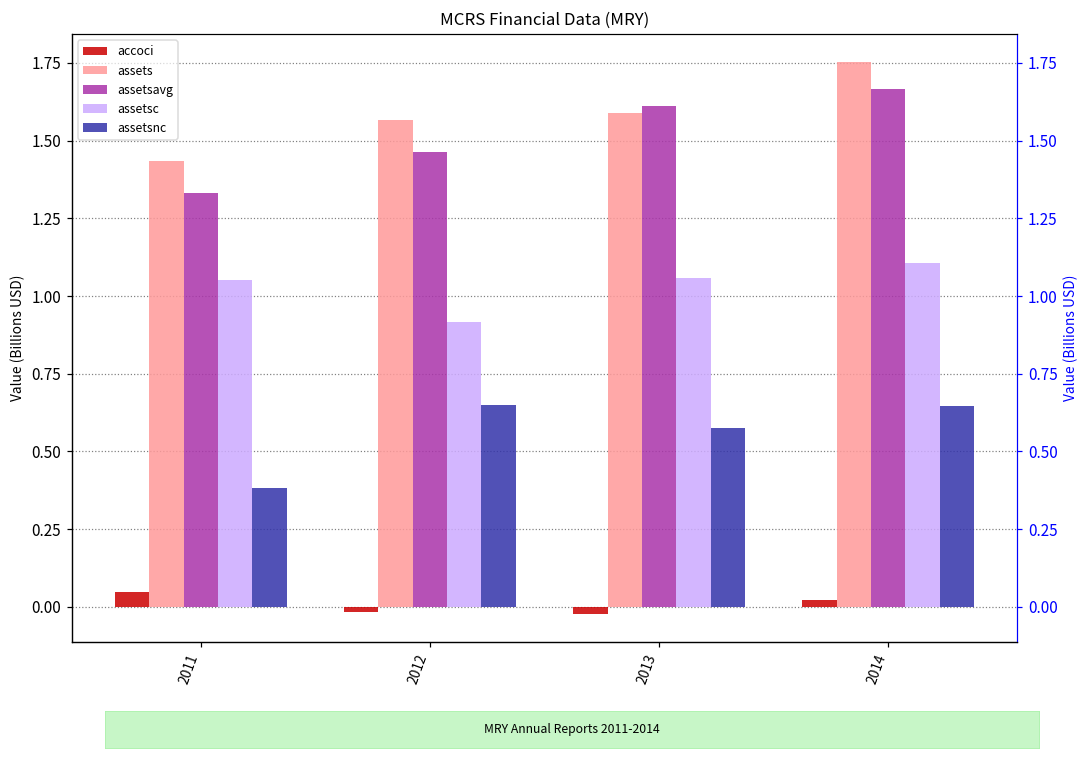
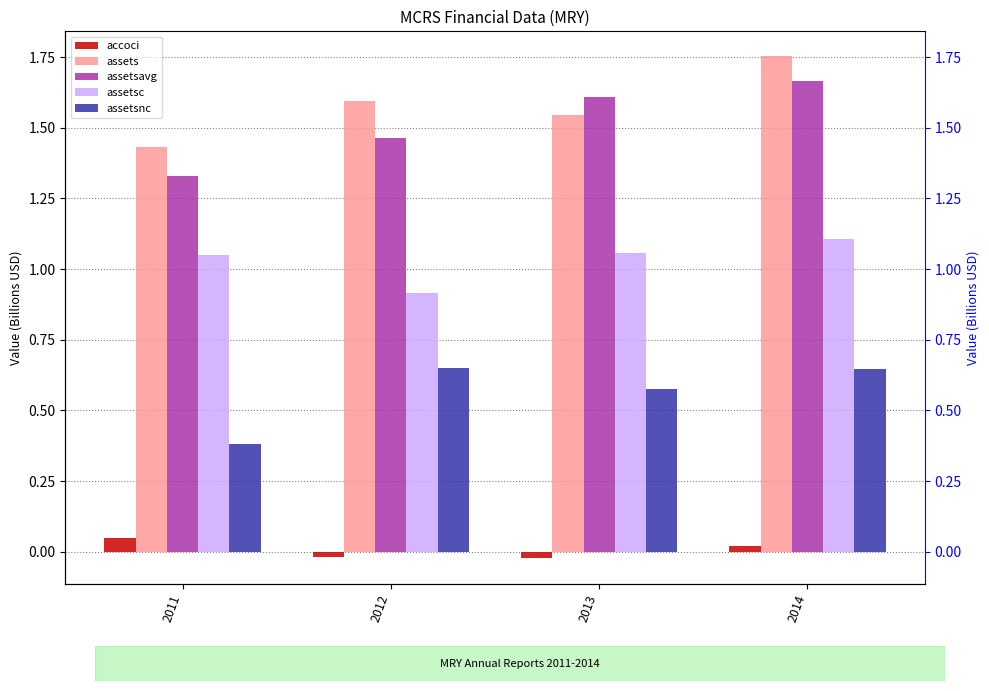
assets, 2012: 1.57 -> 1.59
assets, 2013: 1.59 -> 1.55
